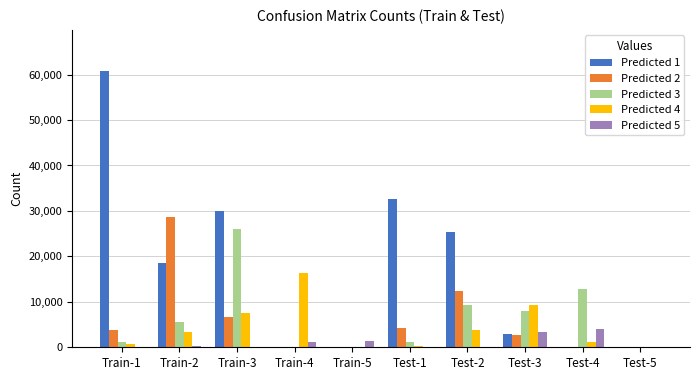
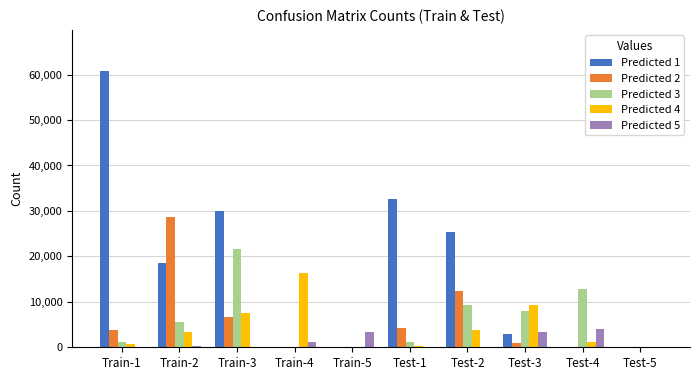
Predicted 3, Train-3: 26,000 -> 22,000
Predicted 5, Train-5: 1,000 -> 3,000
Predicted 2, Test-3: 3,000 -> 1,000
